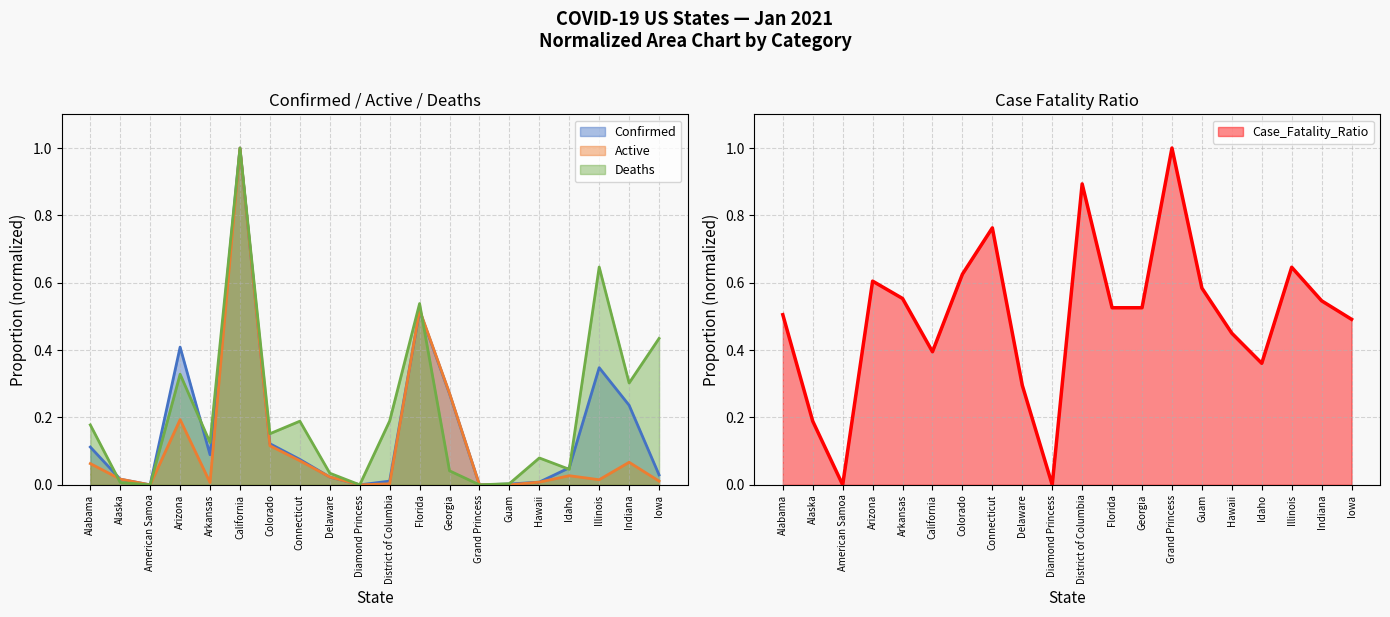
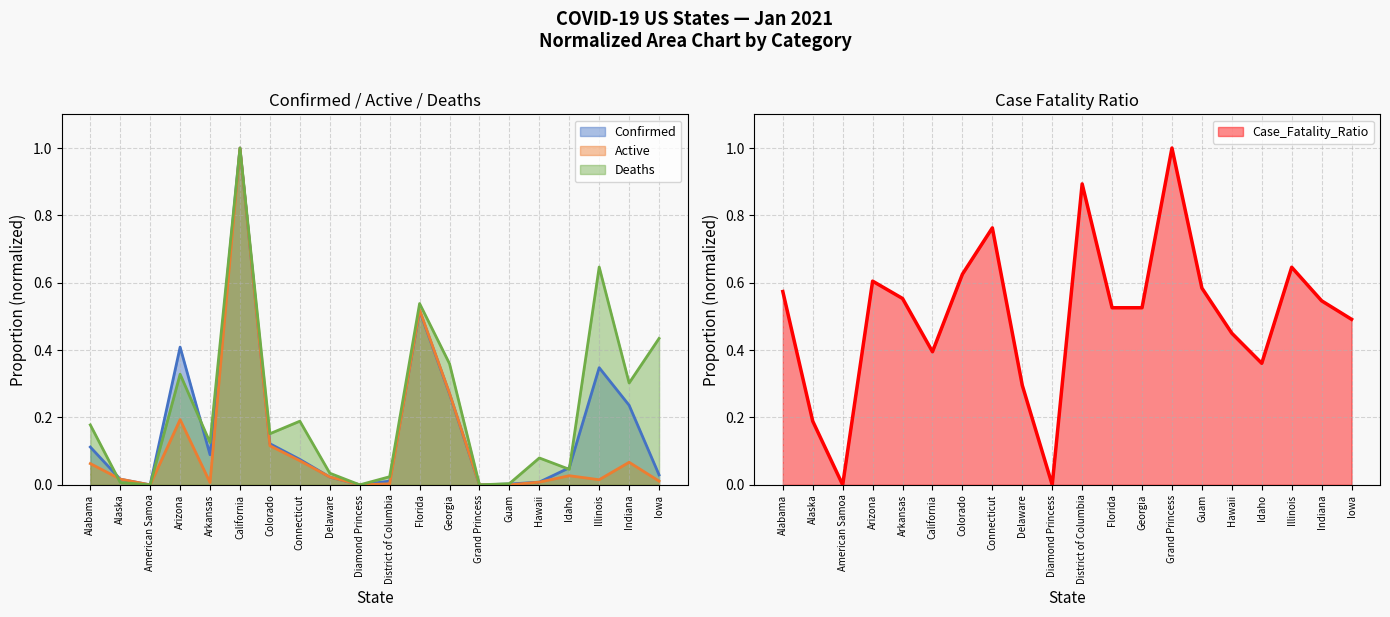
Confirmed / Active / Deaths, Deaths, District of Columbia: 0.19 -> 0.02
Confirmed / Active / Deaths, Deaths, Georgia: 0.04 -> 0.36
Case Fatality Ratio, Alabama: 0.51 -> 0.57
